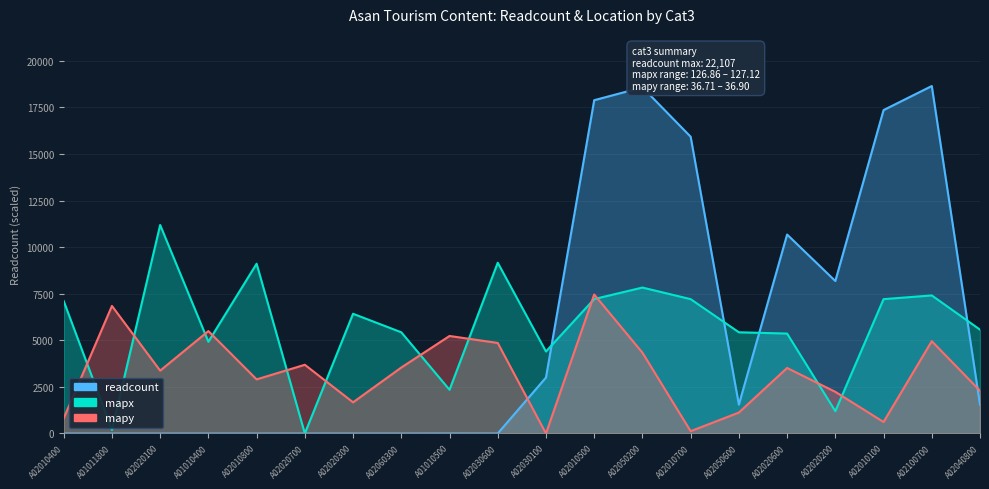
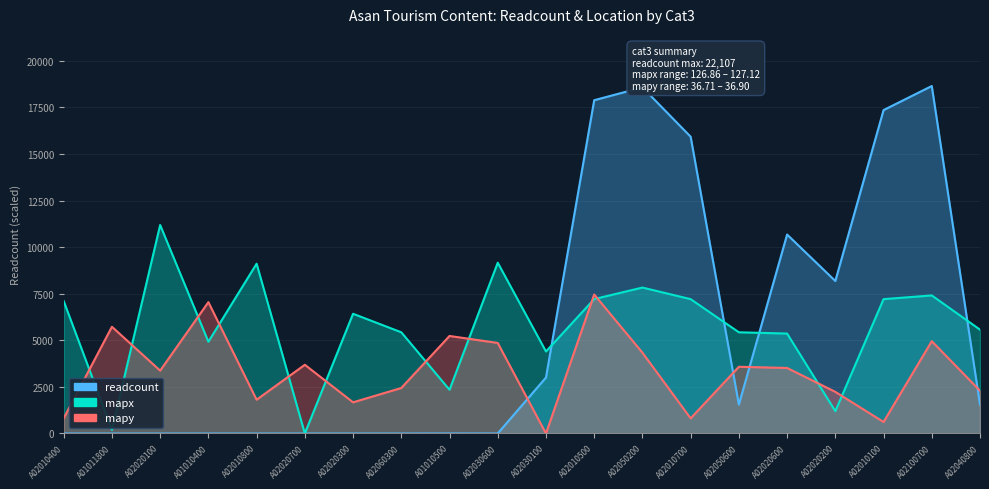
mapy, A01011800: 6800 -> 5700
mapy, A01010400: 5500 -> 7000
mapy, A02010800: 2900 -> 1800
mapy, A02060300: 3500 -> 2400
mapy, A02010700: 100 -> 800
mapy, A02050600: 1100 -> 3600
